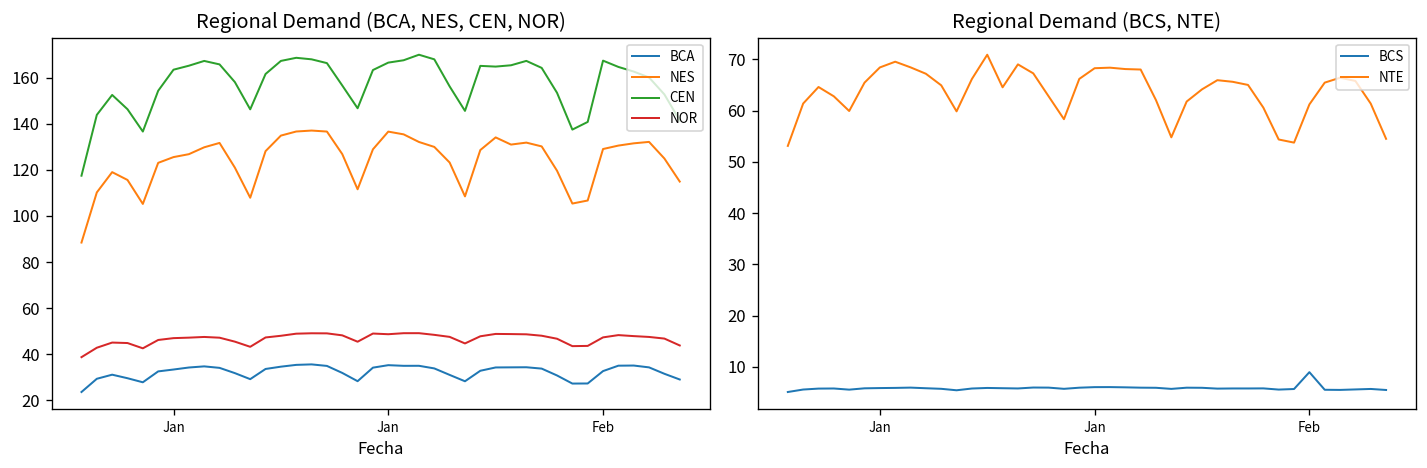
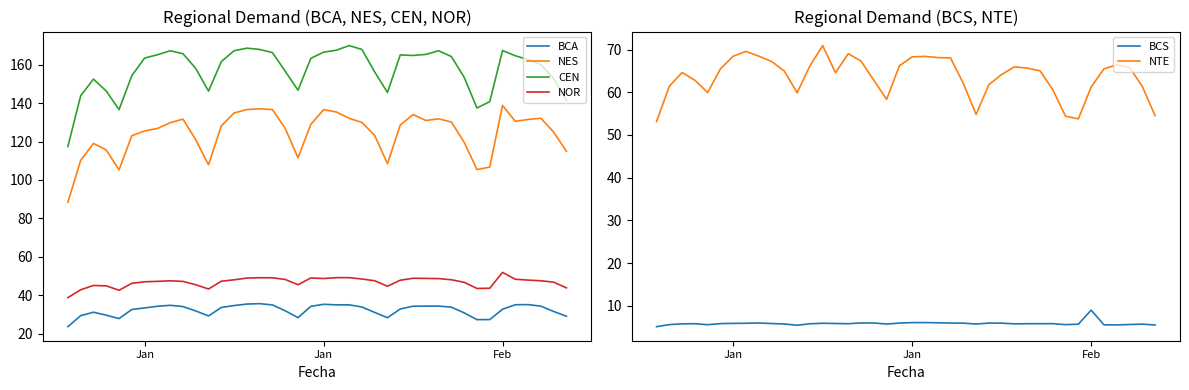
Regional Demand (BCA, NES, CEN, NOR), NES, Feb: 129 -> 139
Regional Demand (BCA, NES, CEN, NOR), NOR, Feb: 47 -> 52
